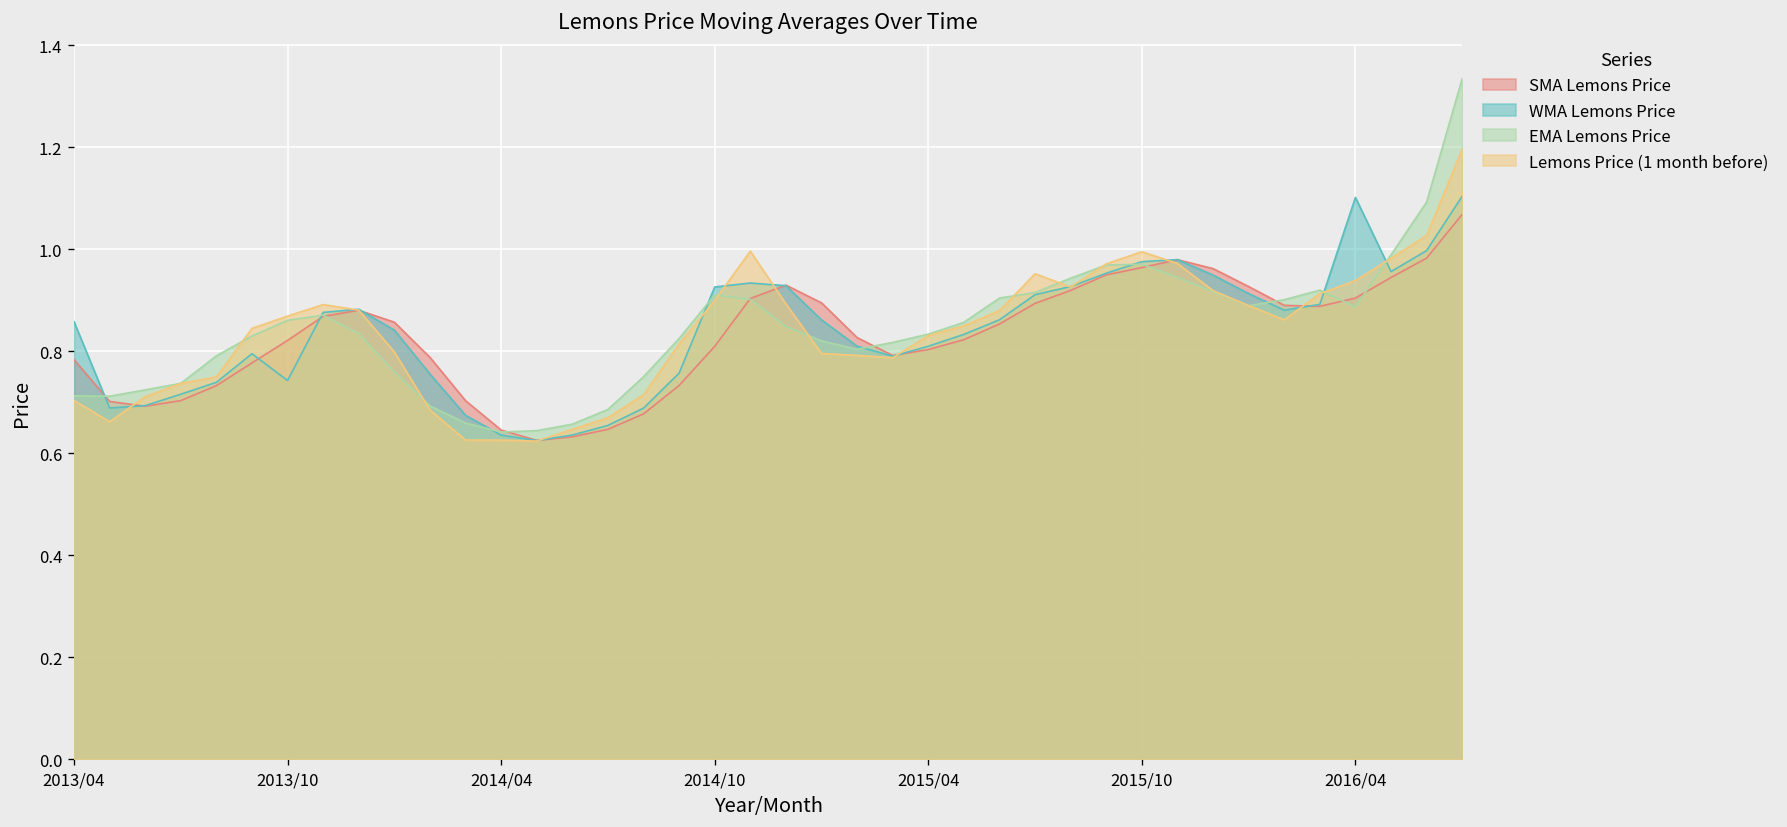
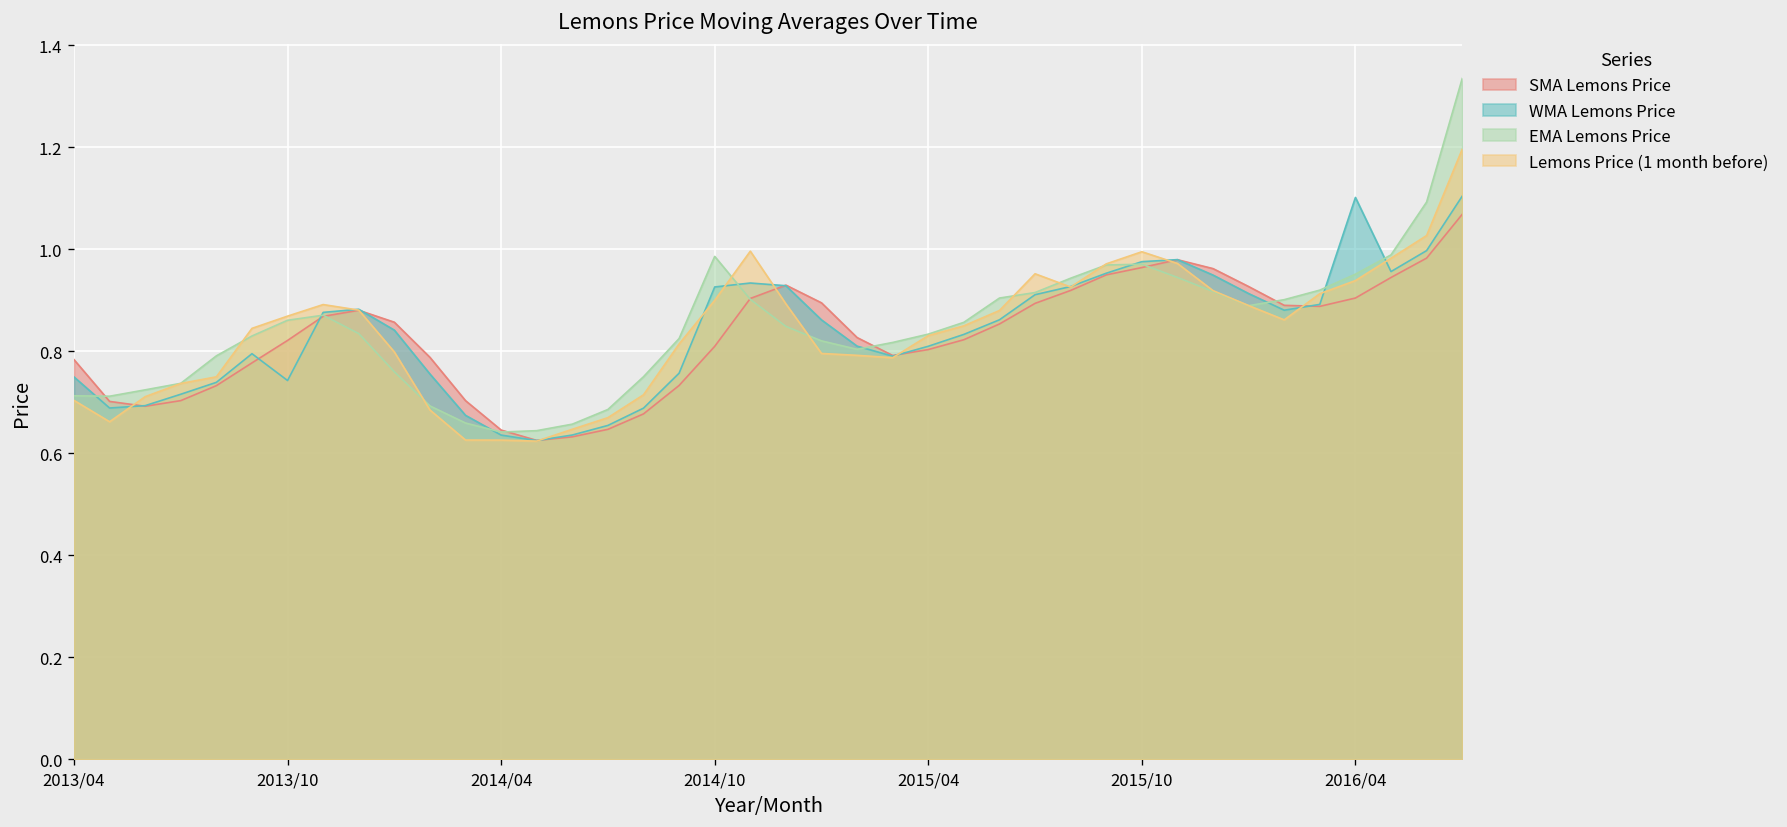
WMA Lemons Price, 2013/04: 0.86 -> 0.75
EMA Lemons Price, 2014/10: 0.91 -> 0.99
EMA Lemons Price, 2016/04: 0.89 -> 0.95
